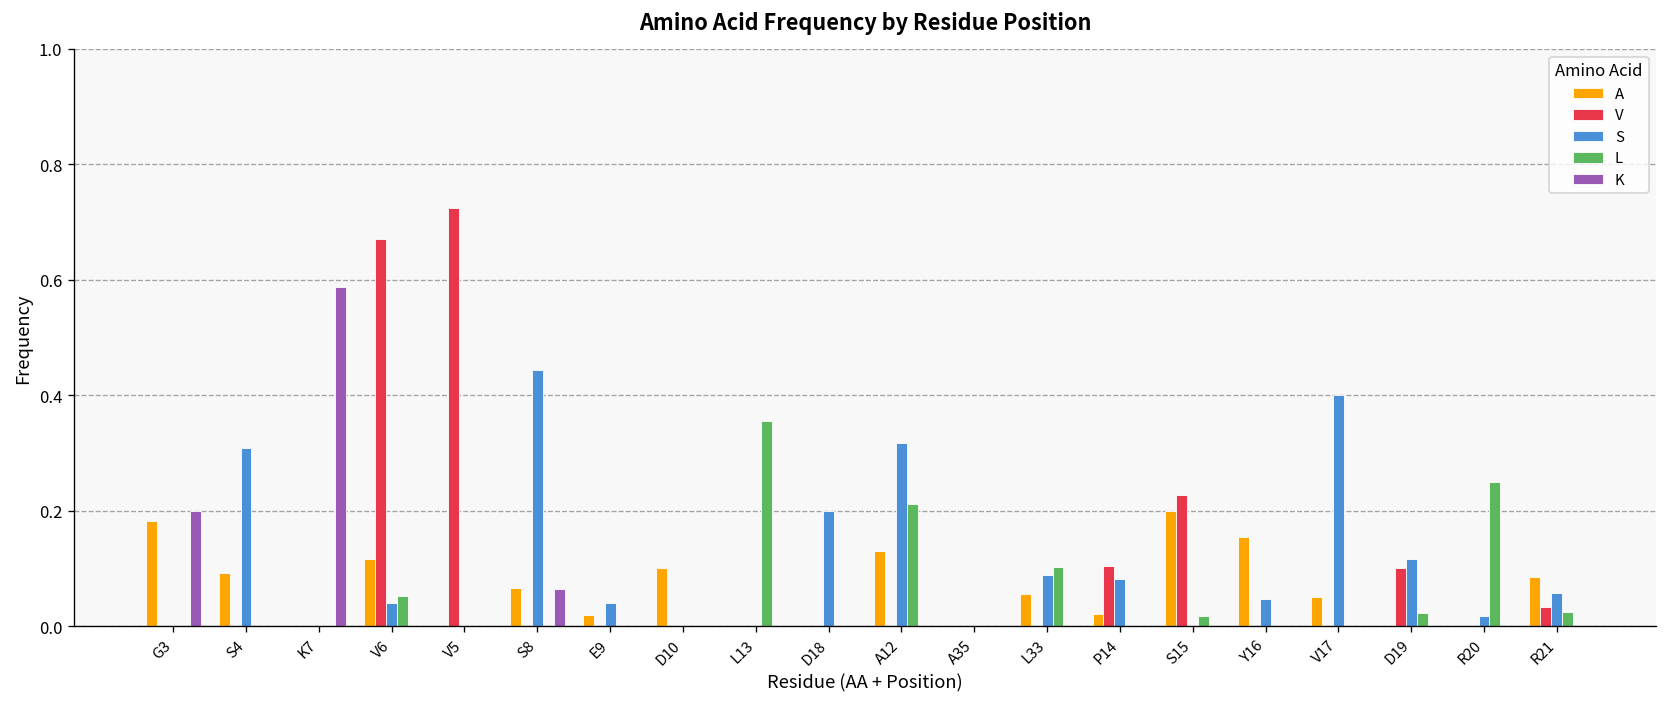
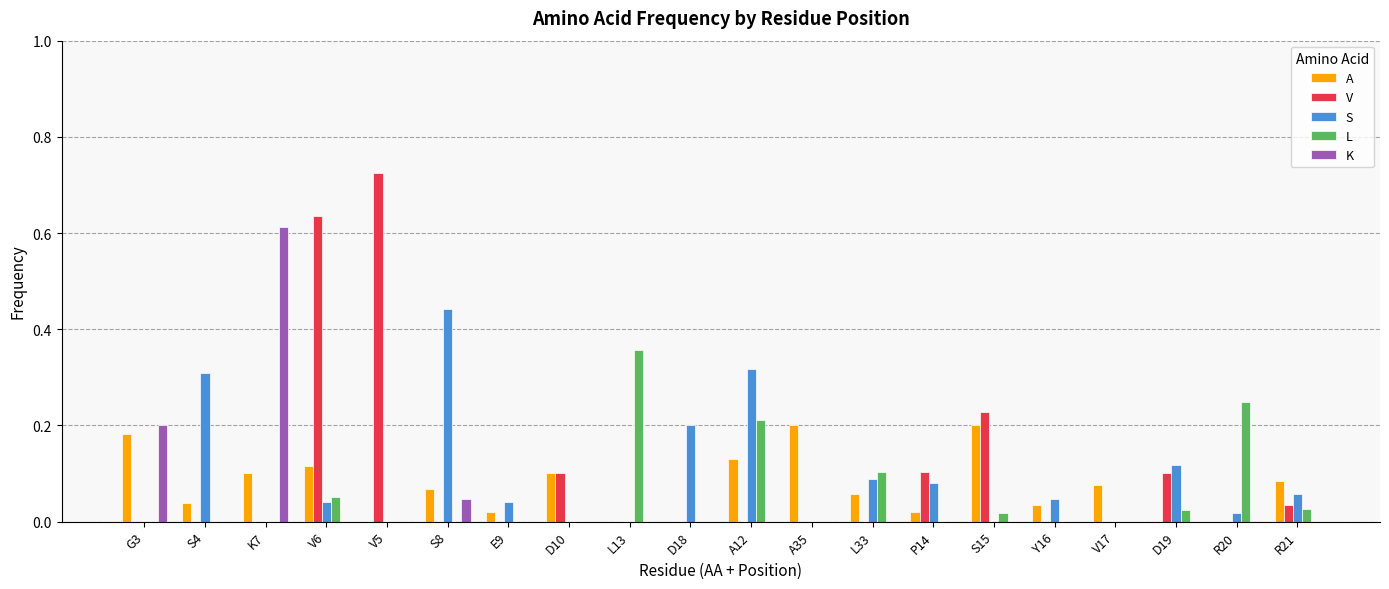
A, S4: 0.09 -> 0.04
A, K7: 0.0 -> 0.1
K, K7: 0.59 -> 0.61
V, V6: 0.67 -> 0.64
K, S8: 0.06 -> 0.05
V, D10: 0.0 -> 0.1
A, A35: 0.0 -> 0.2
A, Y16: 0.15 -> 0.03
A, V17: 0.05 -> 0.08
S, V17: 0.4 -> 0.0
